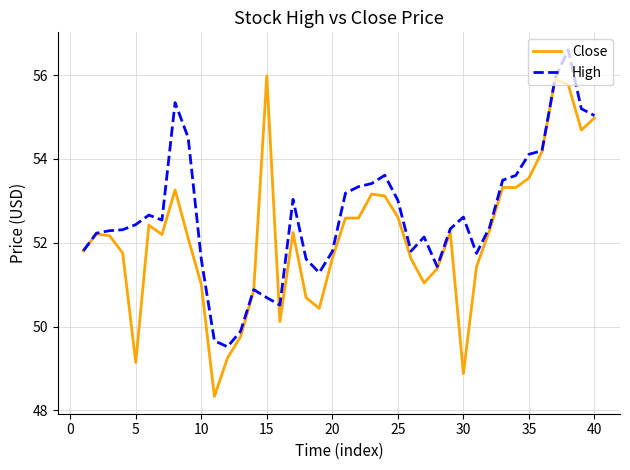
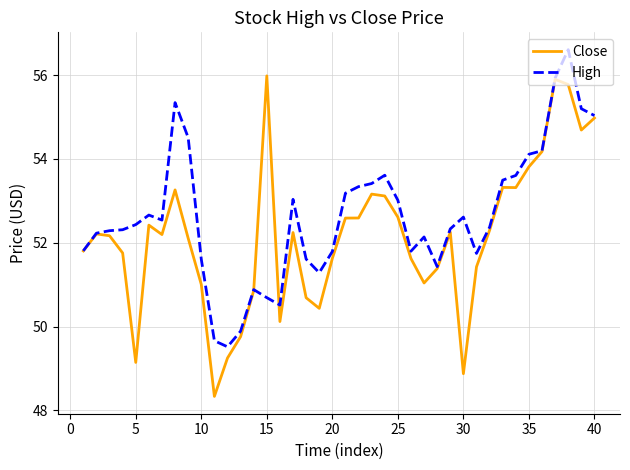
Close, 35: 53.5 -> 53.8
